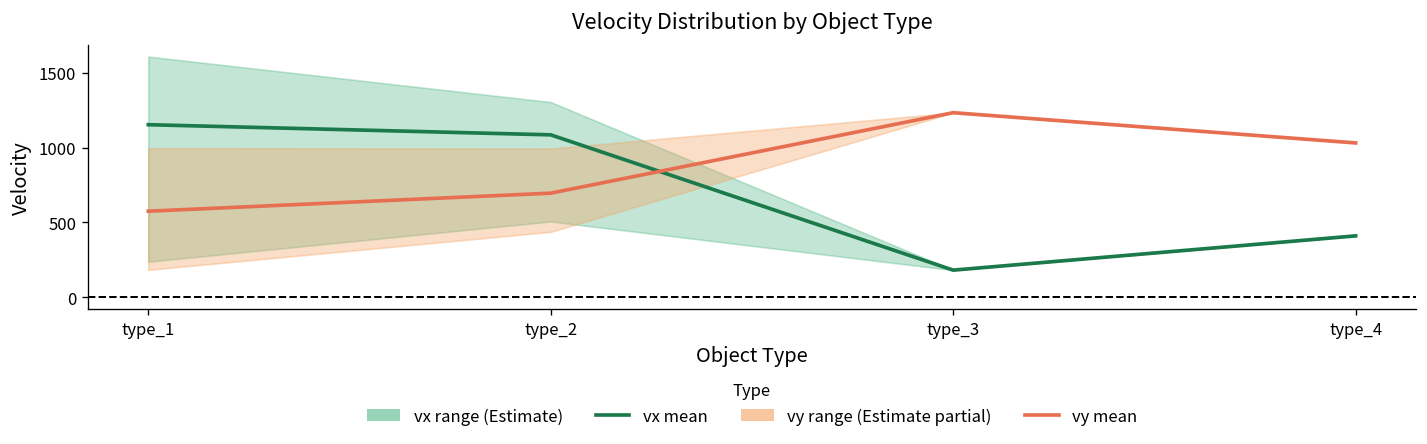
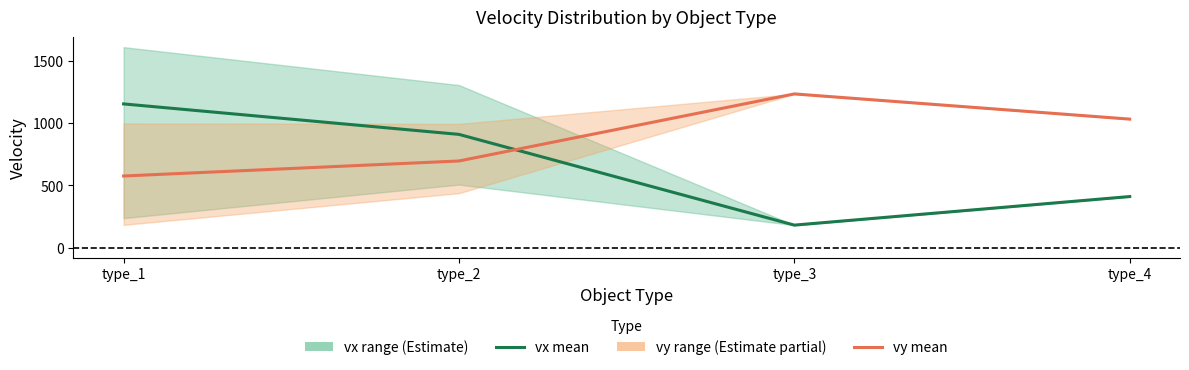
vx mean, type_2: 1090 -> 910
